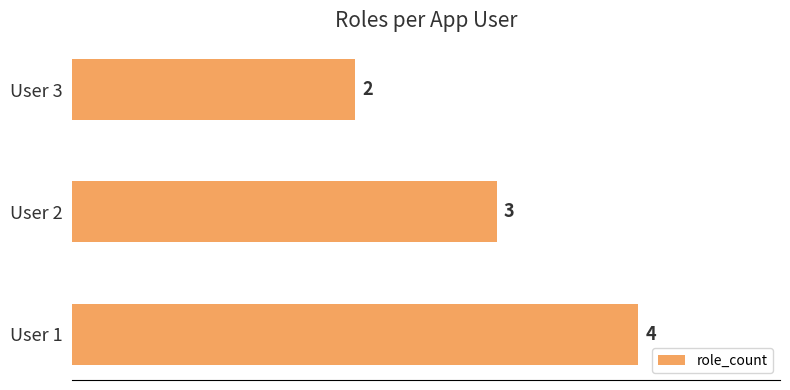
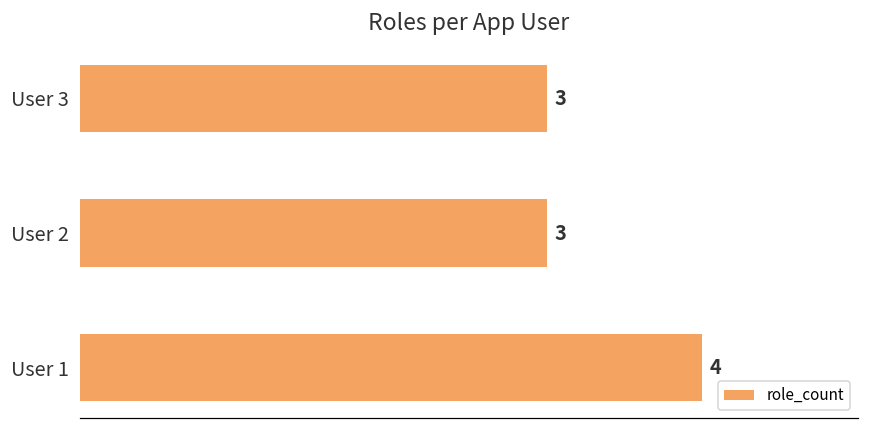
User 3: 2 -> 3
